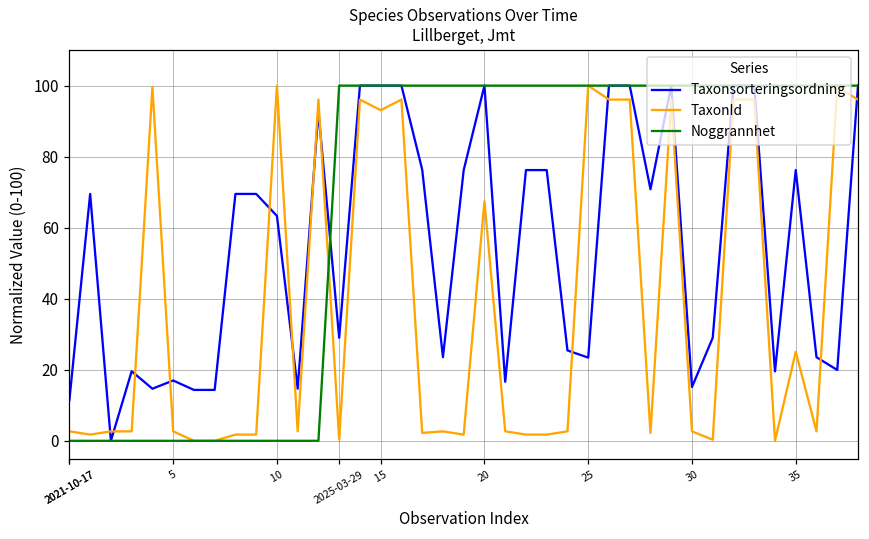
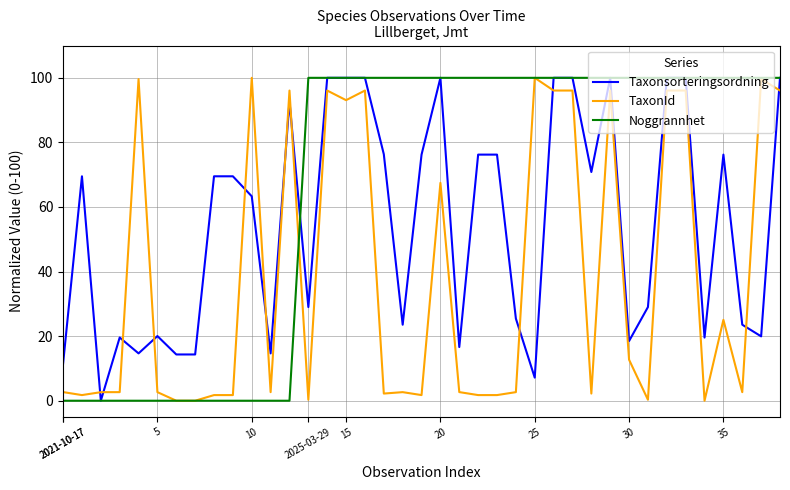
Taxonsorteringsordning, 5: 17 -> 20
Taxonsorteringsordning, 25: 23 -> 7
Taxonsorteringsordning, 30: 15 -> 18
TaxonId, 30: 3 -> 13
